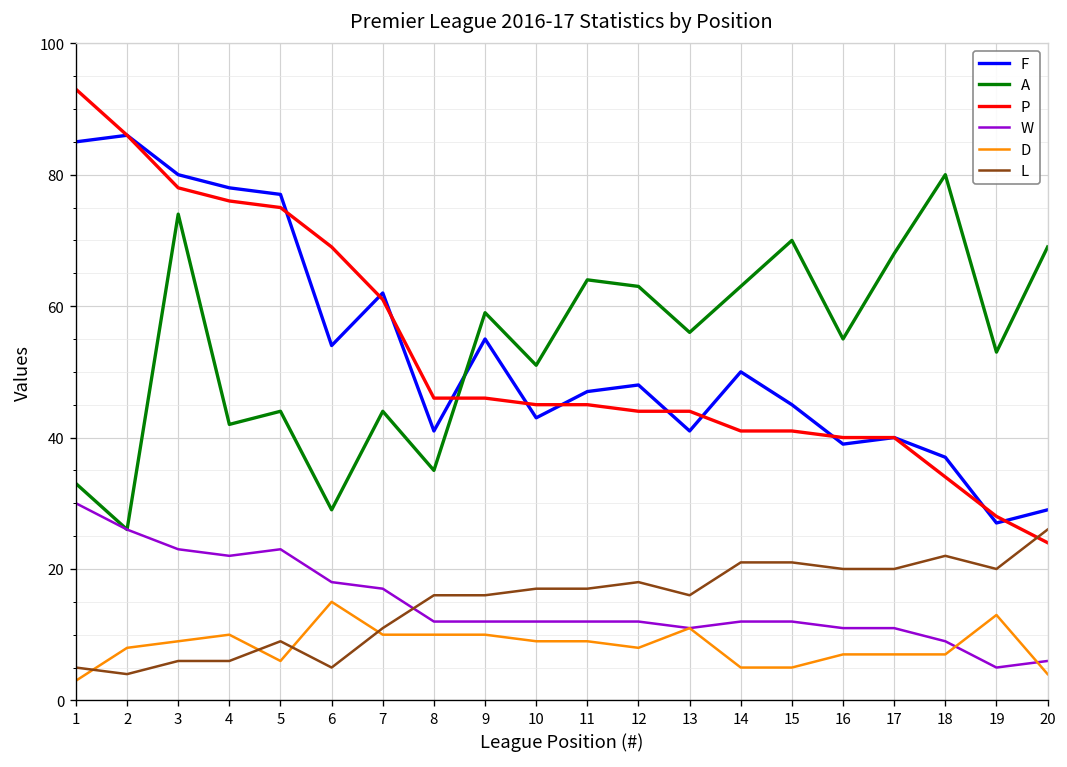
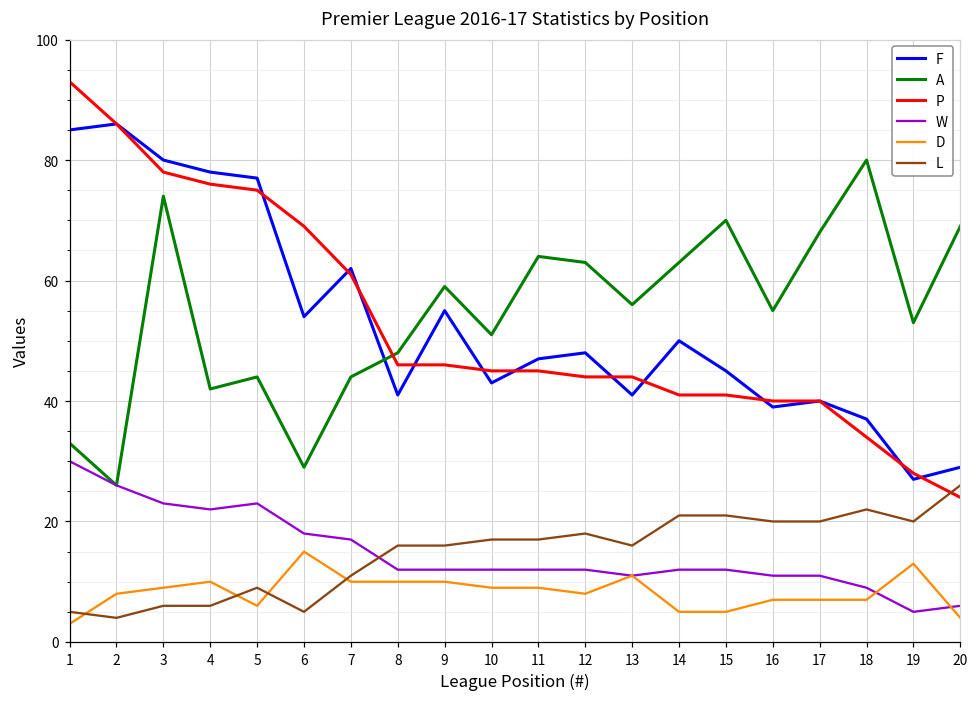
A, 8: 35 -> 48
